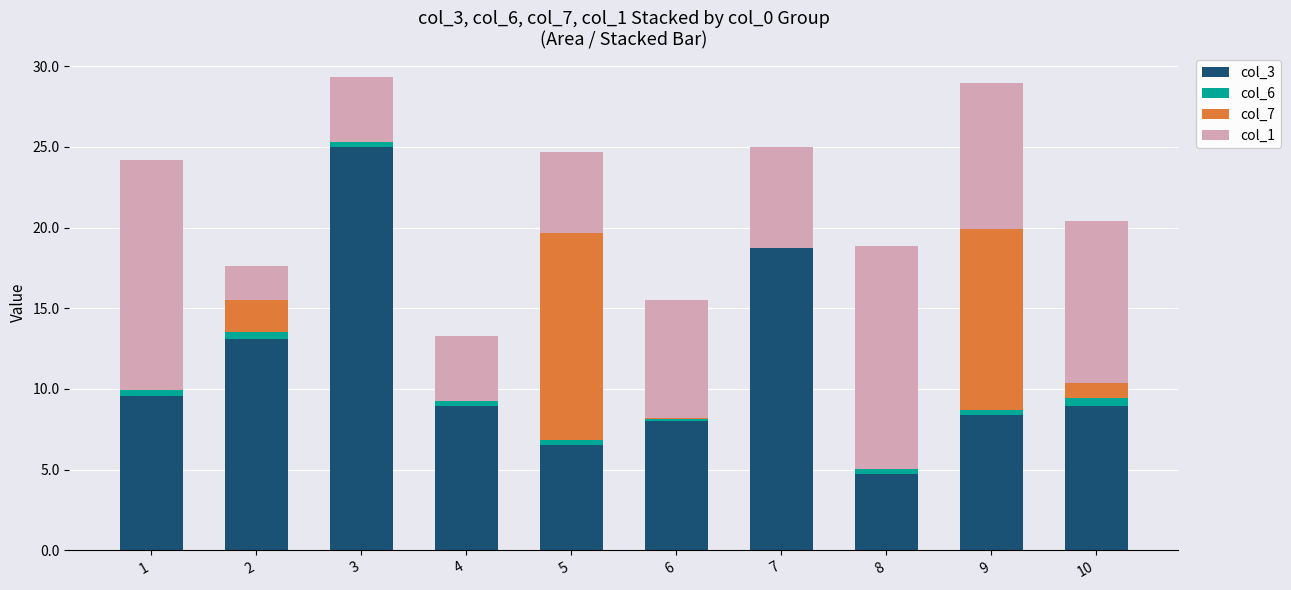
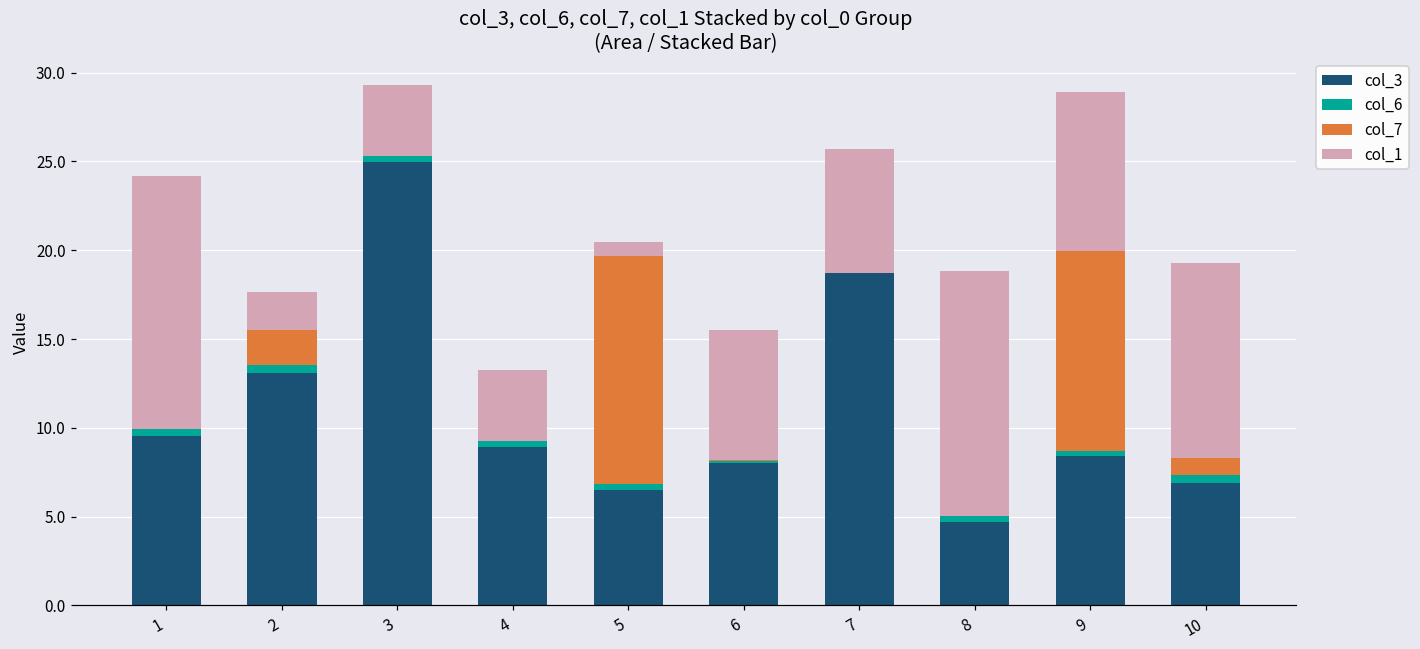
col_1, 5: 5.0 -> 0.8
col_1, 7: 6.3 -> 7.0
col_3, 10: 9.0 -> 6.9
col_1, 10: 10 -> 11
